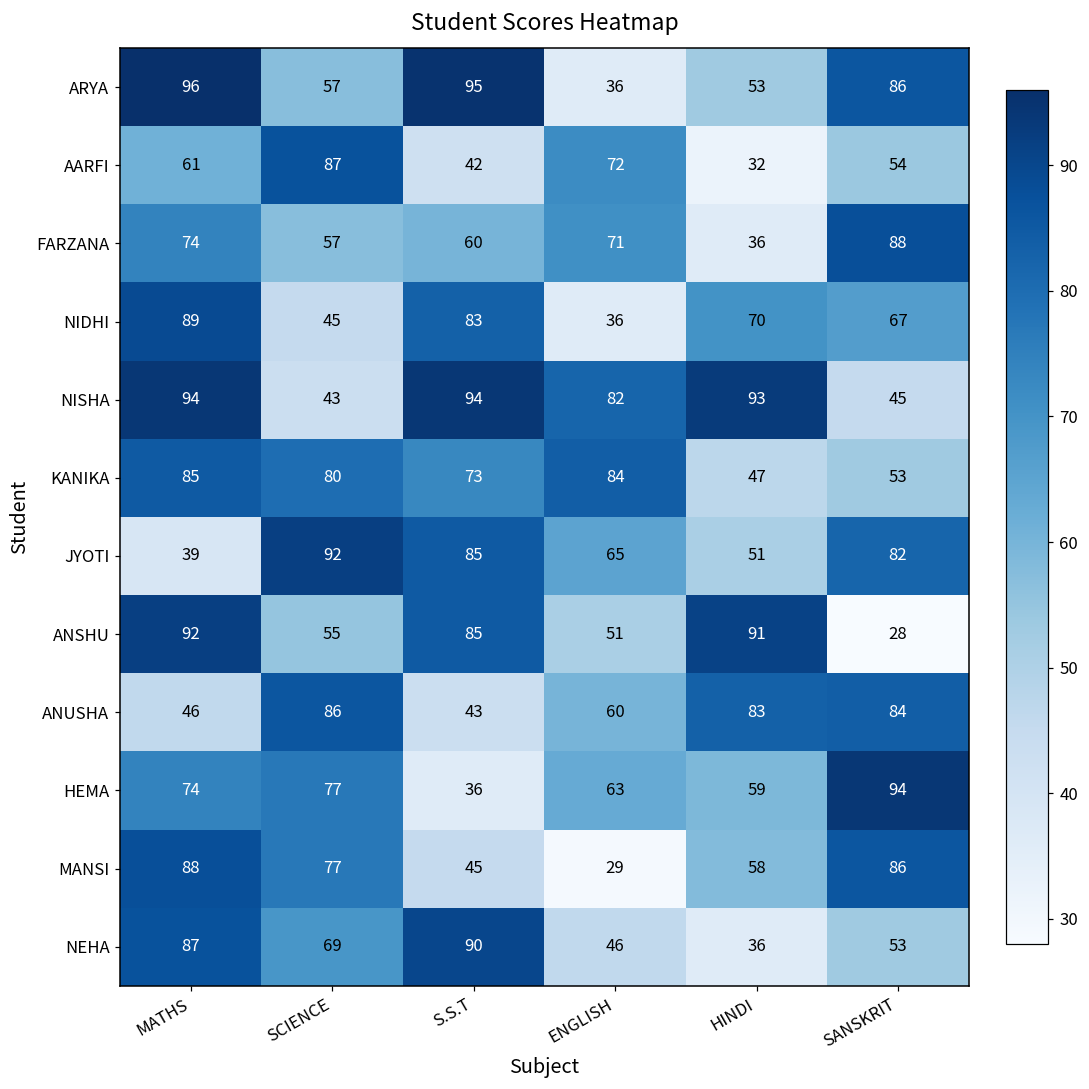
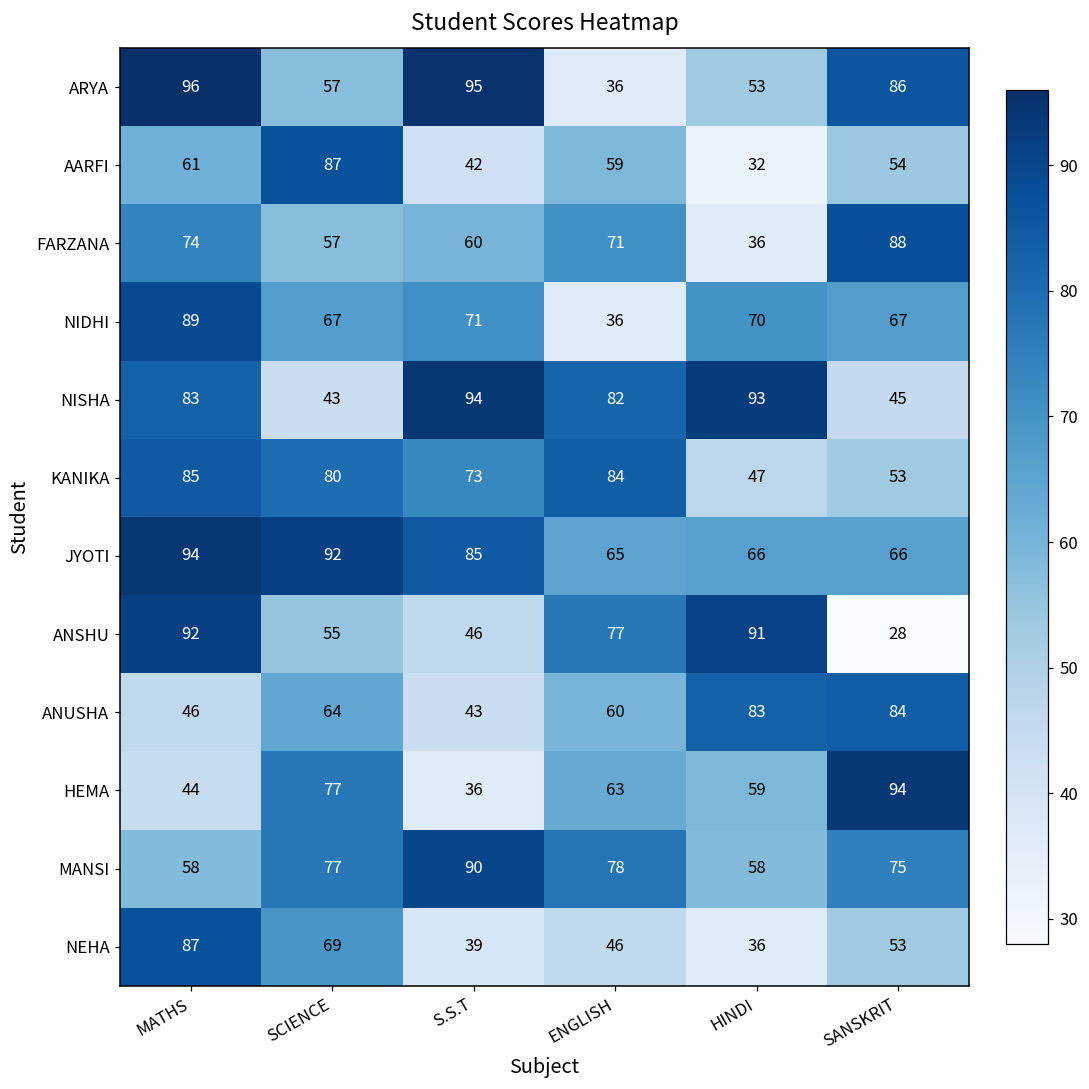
AARFI, ENGLISH: 72 -> 59
NIDHI, SCIENCE: 45 -> 67
NIDHI, S.S.T: 83 -> 71
NISHA, MATHS: 94 -> 83
JYOTI, MATHS: 39 -> 94
JYOTI, HINDI: 51 -> 66
JYOTI, SANSKRIT: 82 -> 66
ANSHU, S.S.T: 85 -> 46
ANSHU, ENGLISH: 51 -> 77
ANUSHA, SCIENCE: 86 -> 64
HEMA, MATHS: 74 -> 44
MANSI, MATHS: 88 -> 58
MANSI, S.S.T: 45 -> 90
MANSI, ENGLISH: 29 -> 78
MANSI, SANSKRIT: 86 -> 75
NEHA, S.S.T: 90 -> 39
